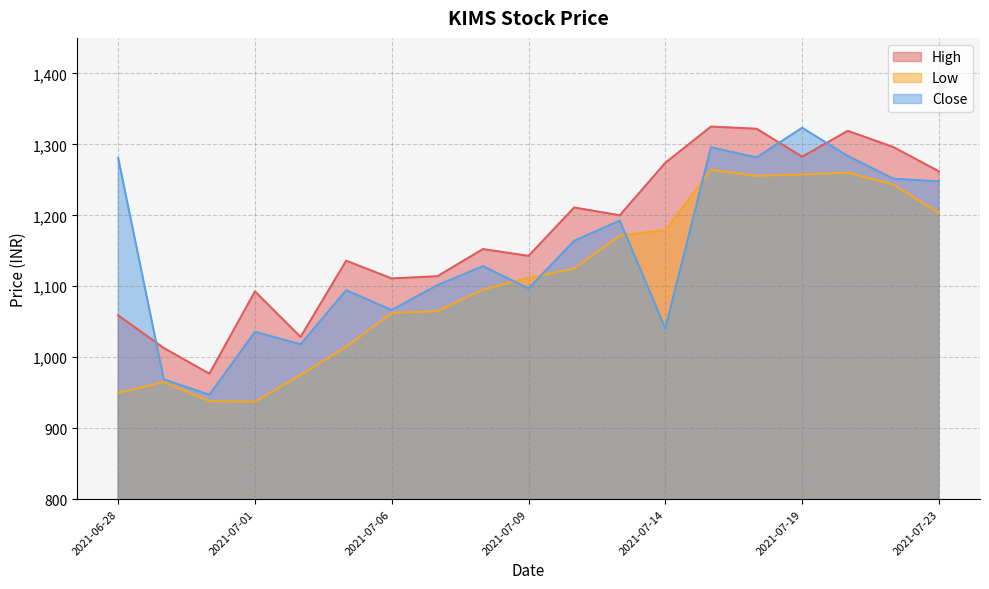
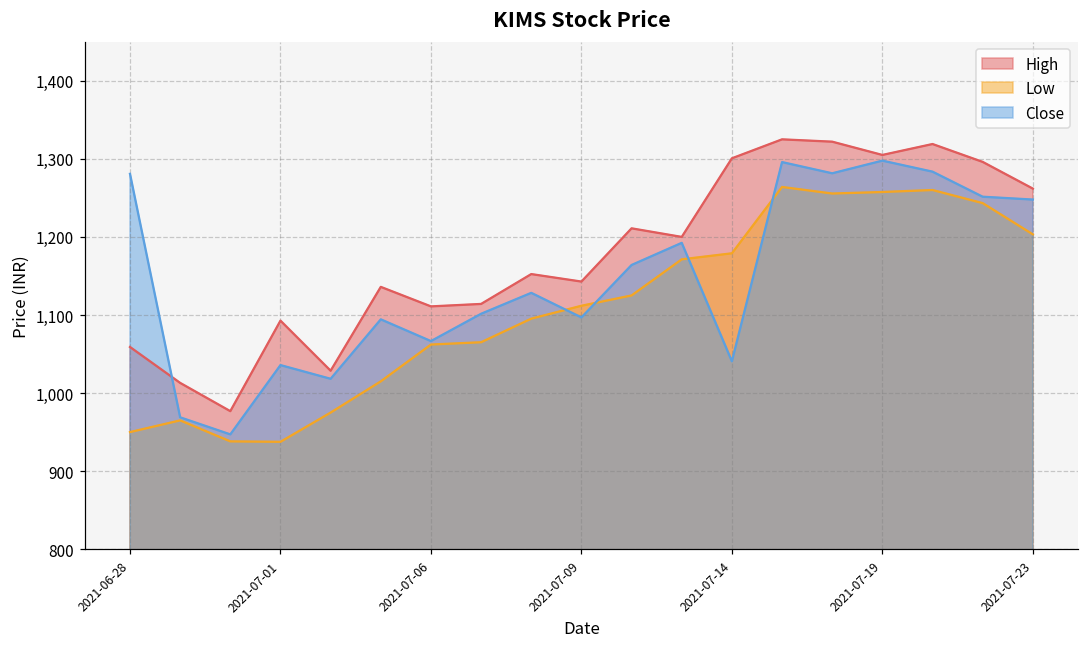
High, 2021-07-14: 1,270 -> 1,300
High, 2021-07-19: 1,280 -> 1,310
Close, 2021-07-19: 1,320 -> 1,300
